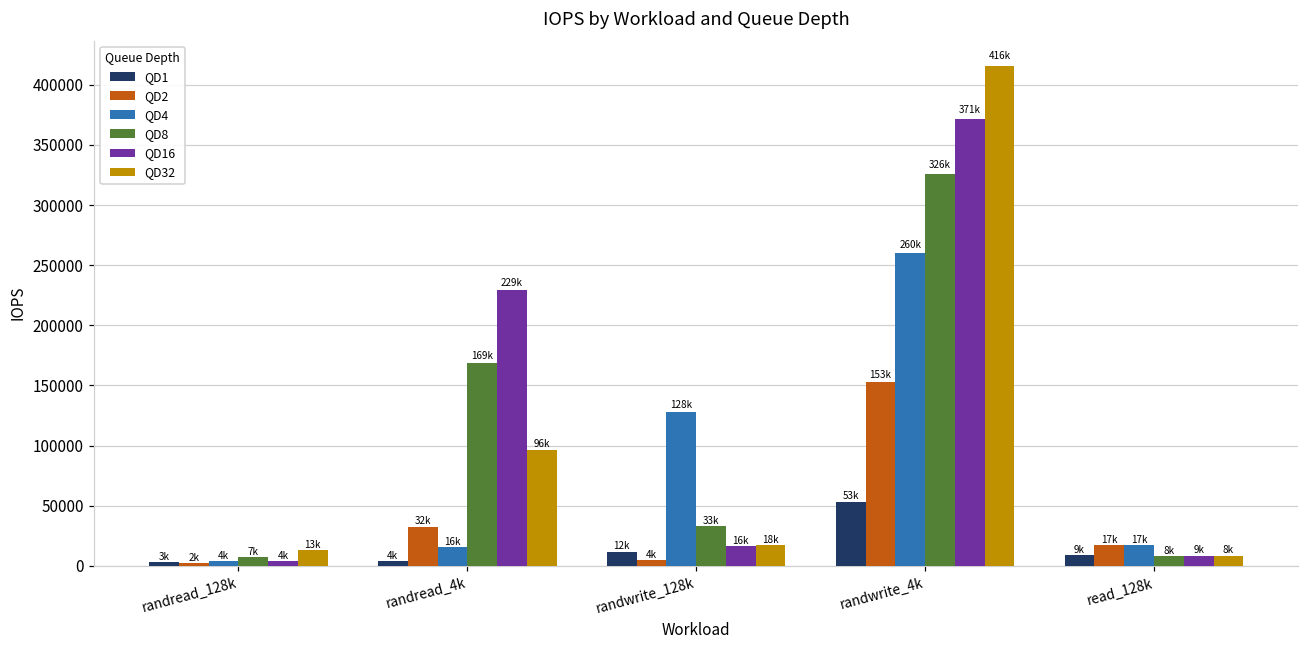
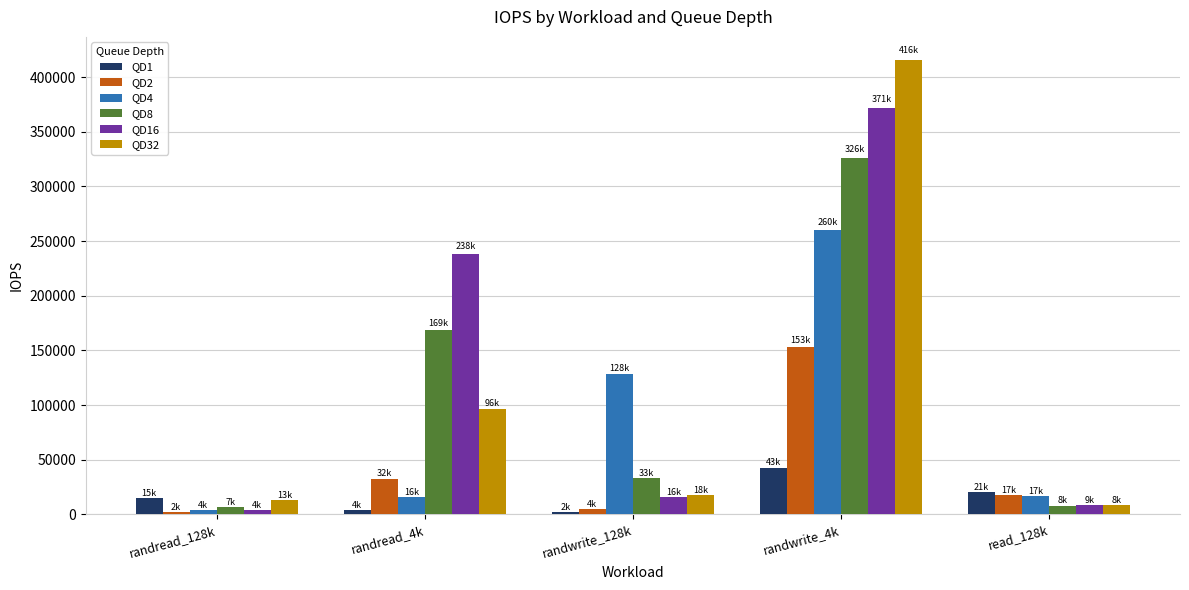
QD1, randread_128k: 3k -> 15k
QD16, randread_4k: 229k -> 238k
QD1, randwrite_128k: 12k -> 2k
QD1, randwrite_4k: 53k -> 43k
QD1, read_128k: 9k -> 21k
